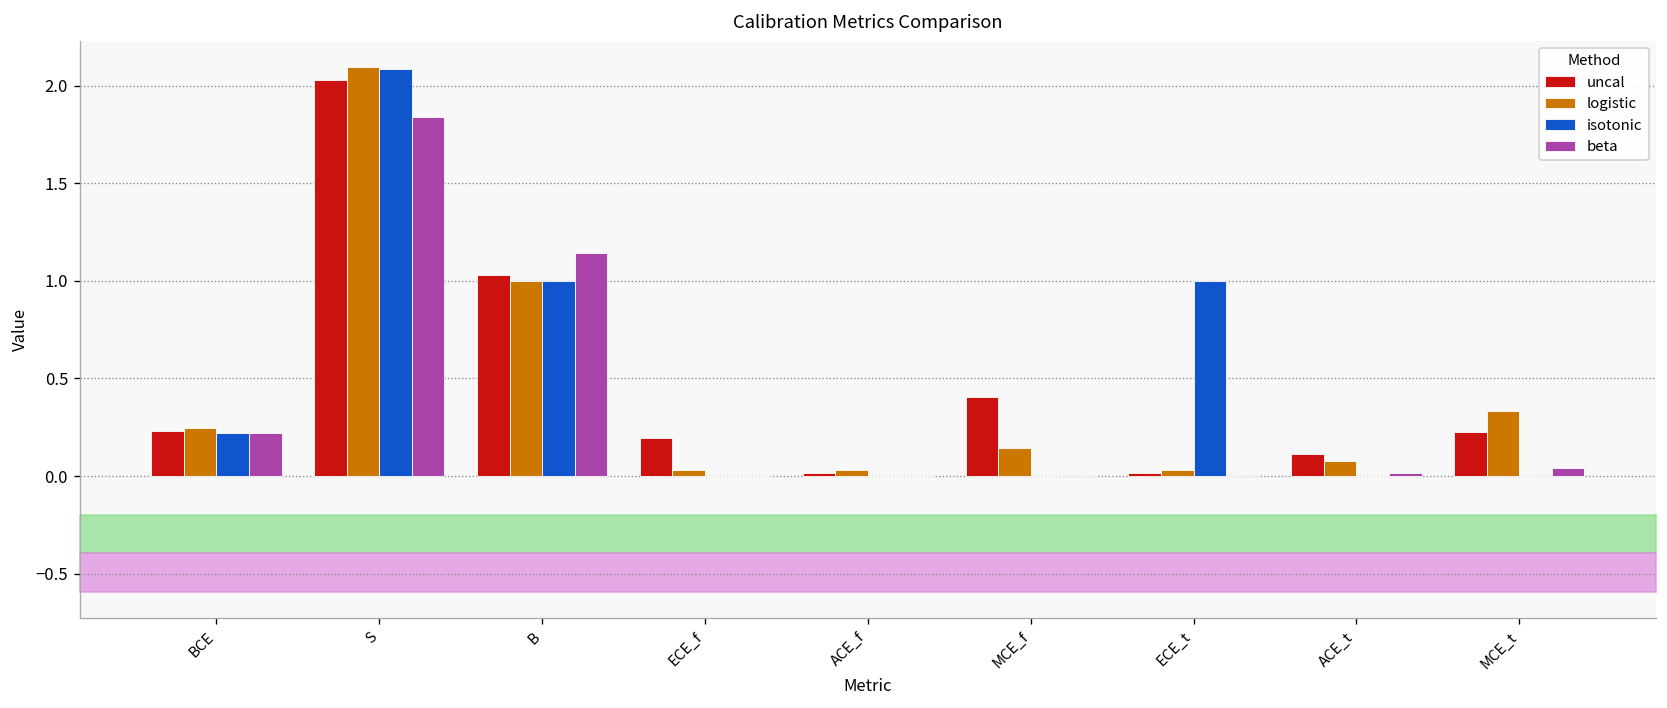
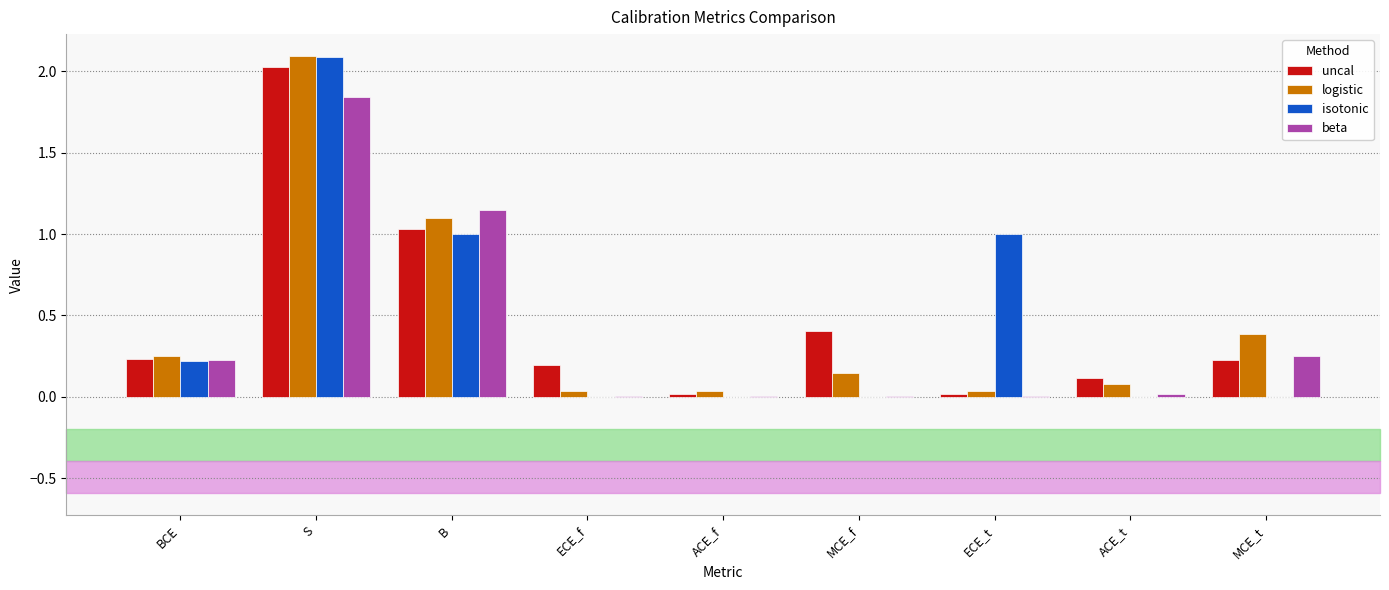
logistic, B: 1.0 -> 1.1
logistic, MCE_t: 0.33 -> 0.39
beta, MCE_t: 0.04 -> 0.25
